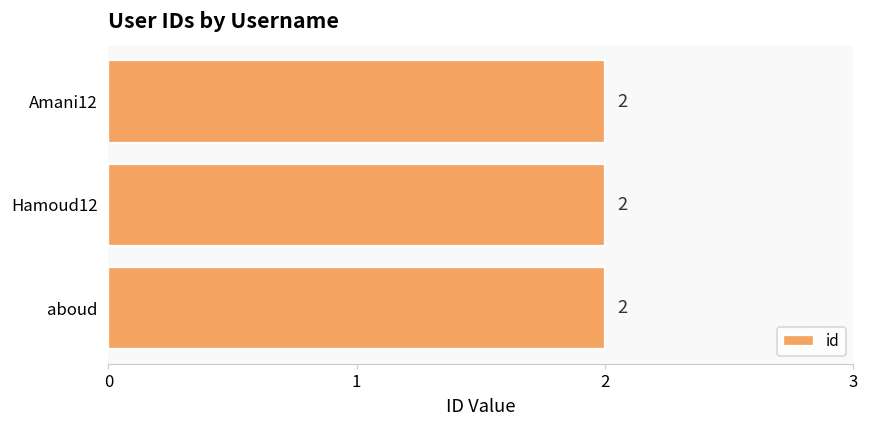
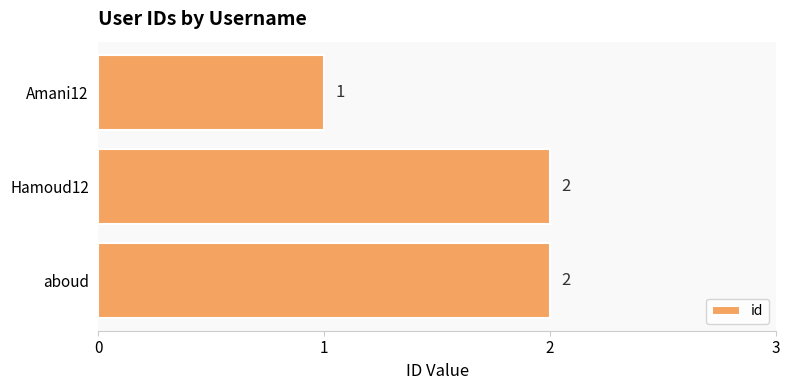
Amani12: 2 -> 1
